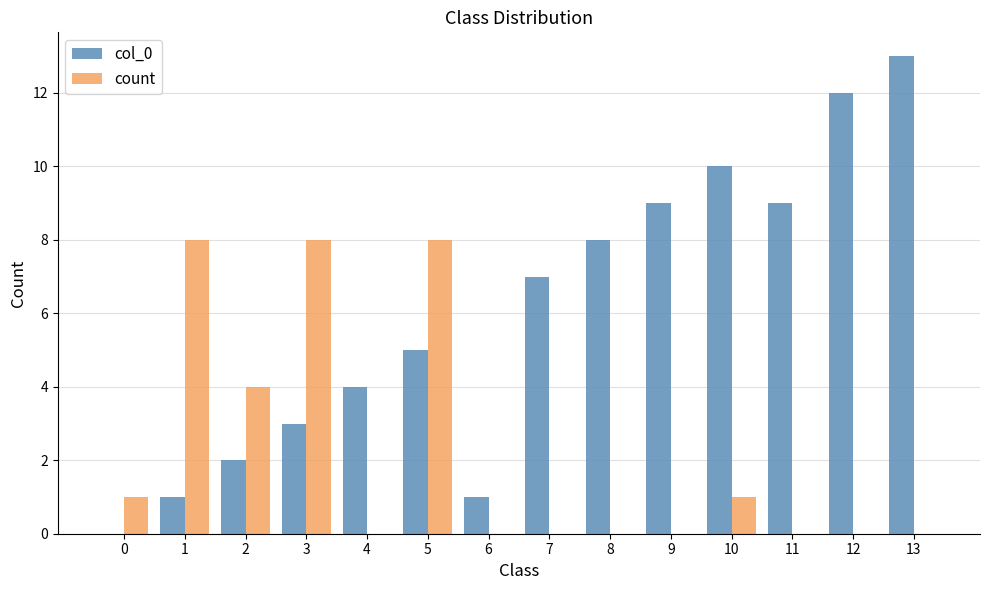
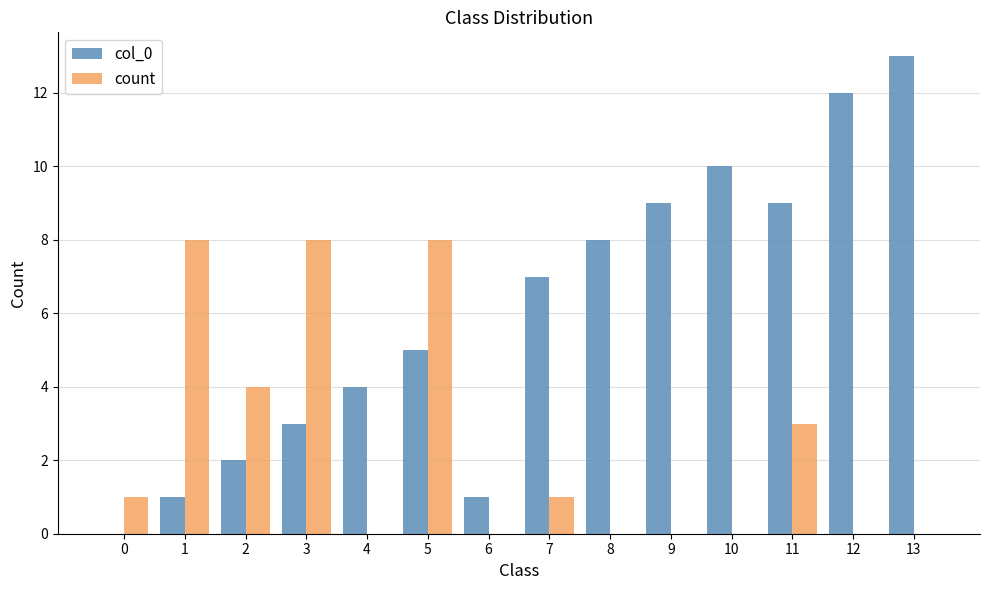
count, 7: 0 -> 1
count, 10: 1 -> 0
count, 11: 0 -> 3
